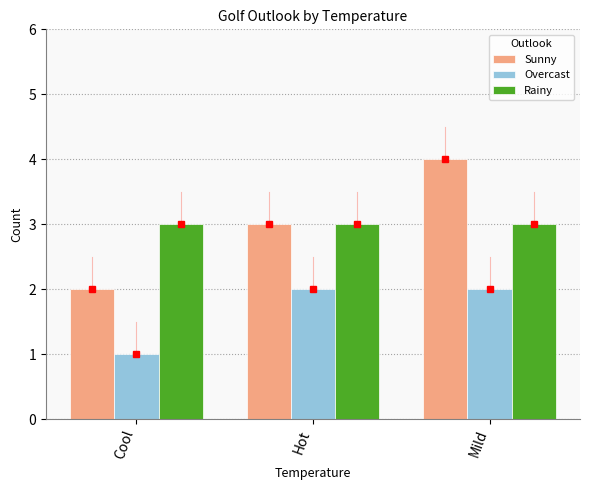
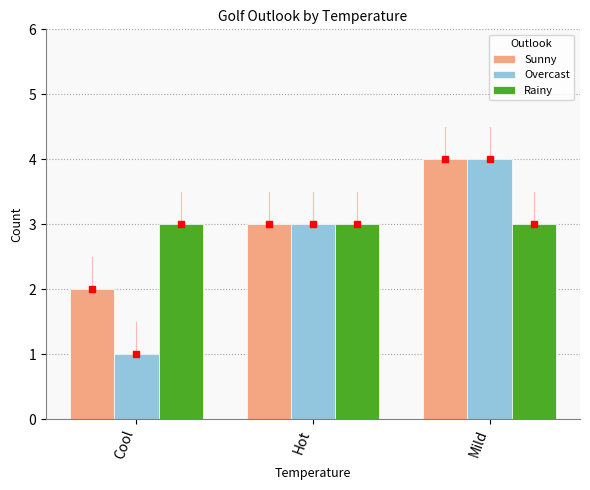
Overcast, Hot: 2 -> 3
Overcast, Mild: 2 -> 4
